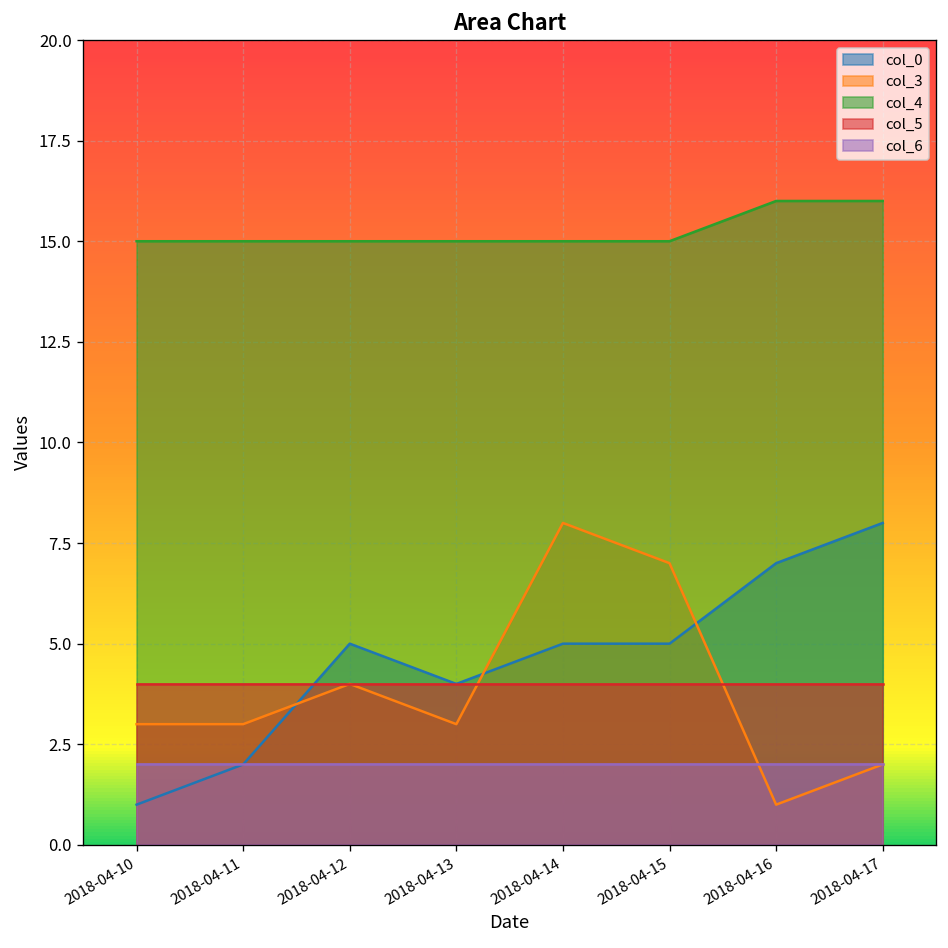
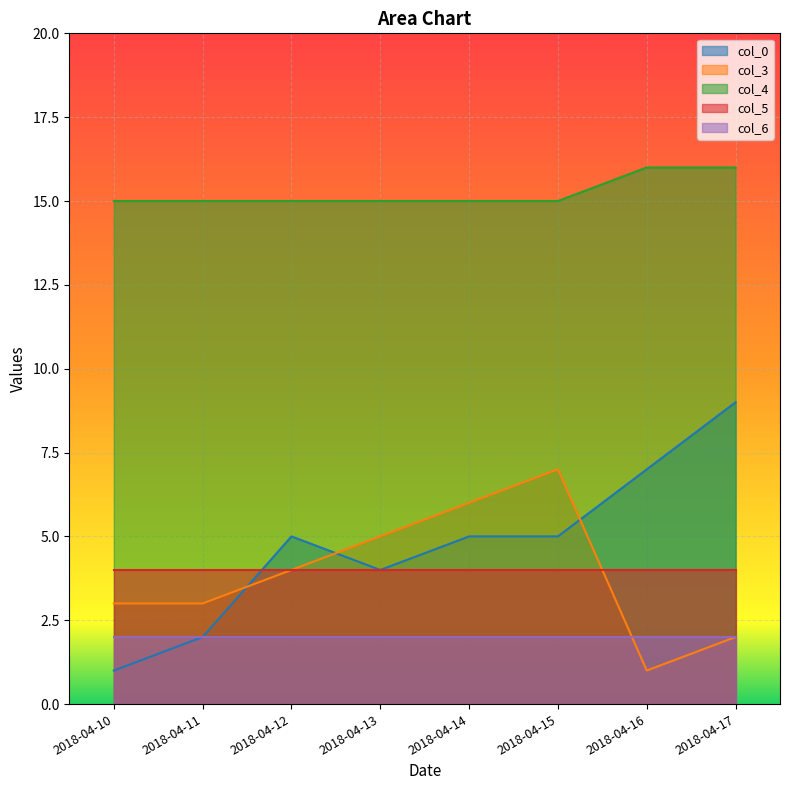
col_3, 2018-04-13: 3 -> 5
col_3, 2018-04-14: 8 -> 6
col_0, 2018-04-17: 8 -> 9
